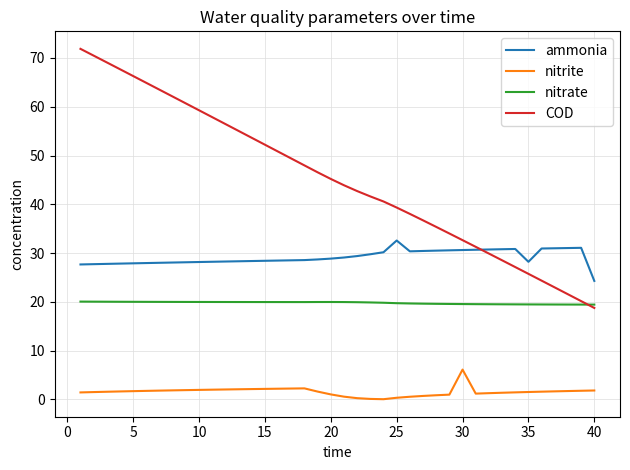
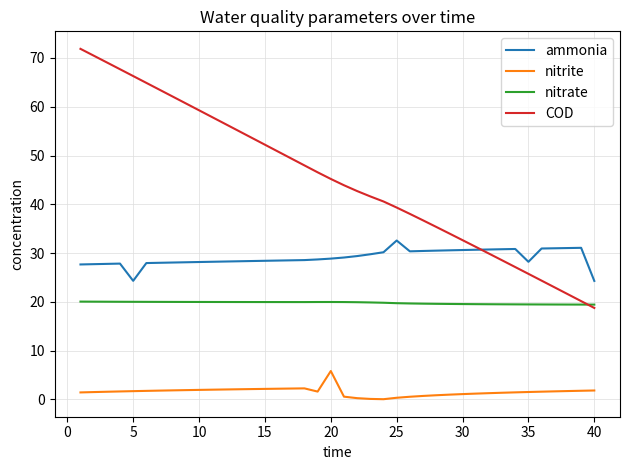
ammonia, 5: 28 -> 24
nitrite, 20: 1 -> 6
nitrite, 30: 6 -> 1
